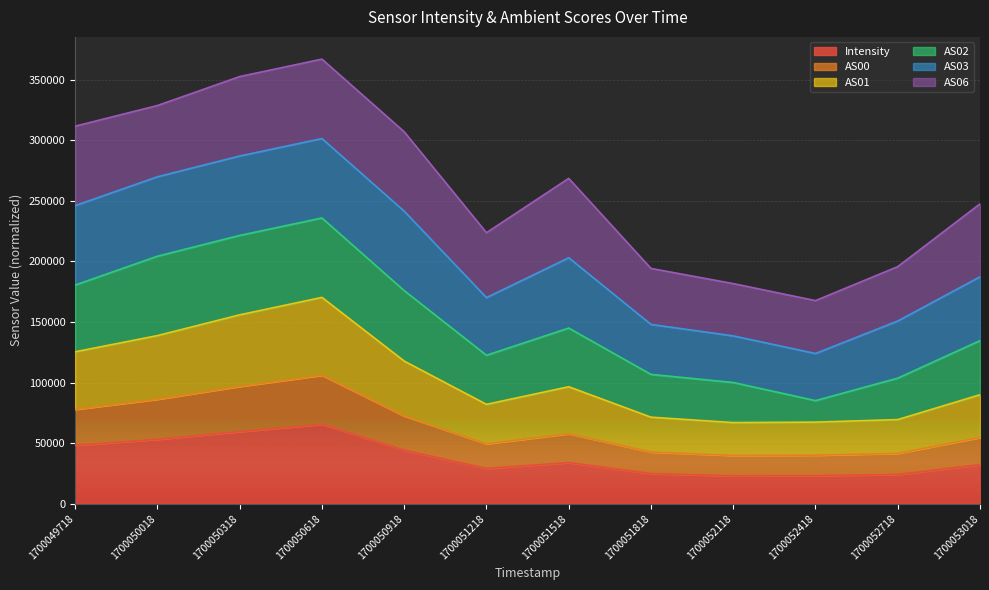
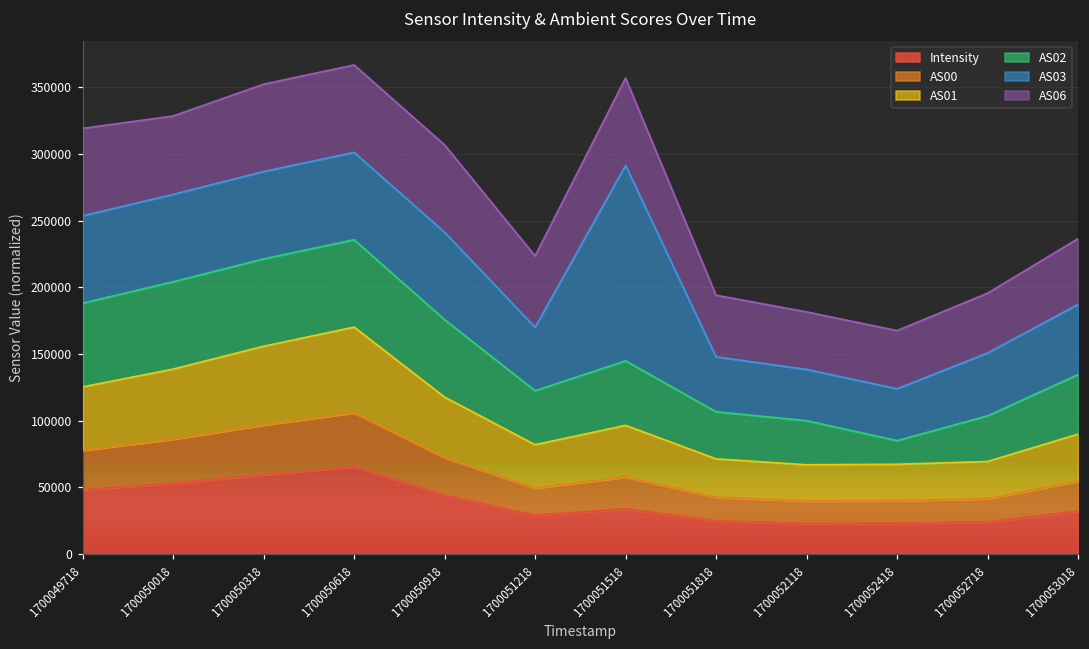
AS02, 1700049718: 55000 -> 63000
AS03, 1700051518: 58000 -> 147000
AS06, 1700053018: 60000 -> 49000
